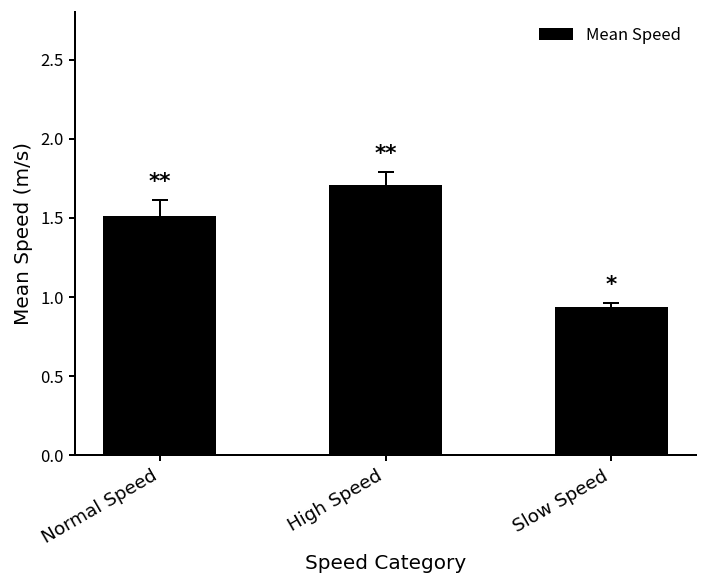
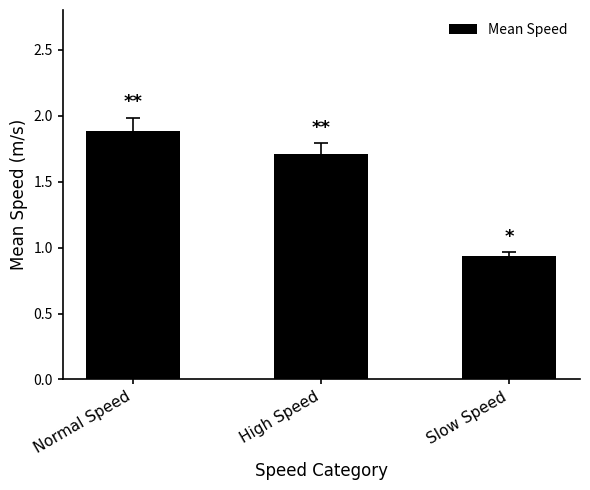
Mean Speed, Normal Speed: 1.51 -> 1.88
